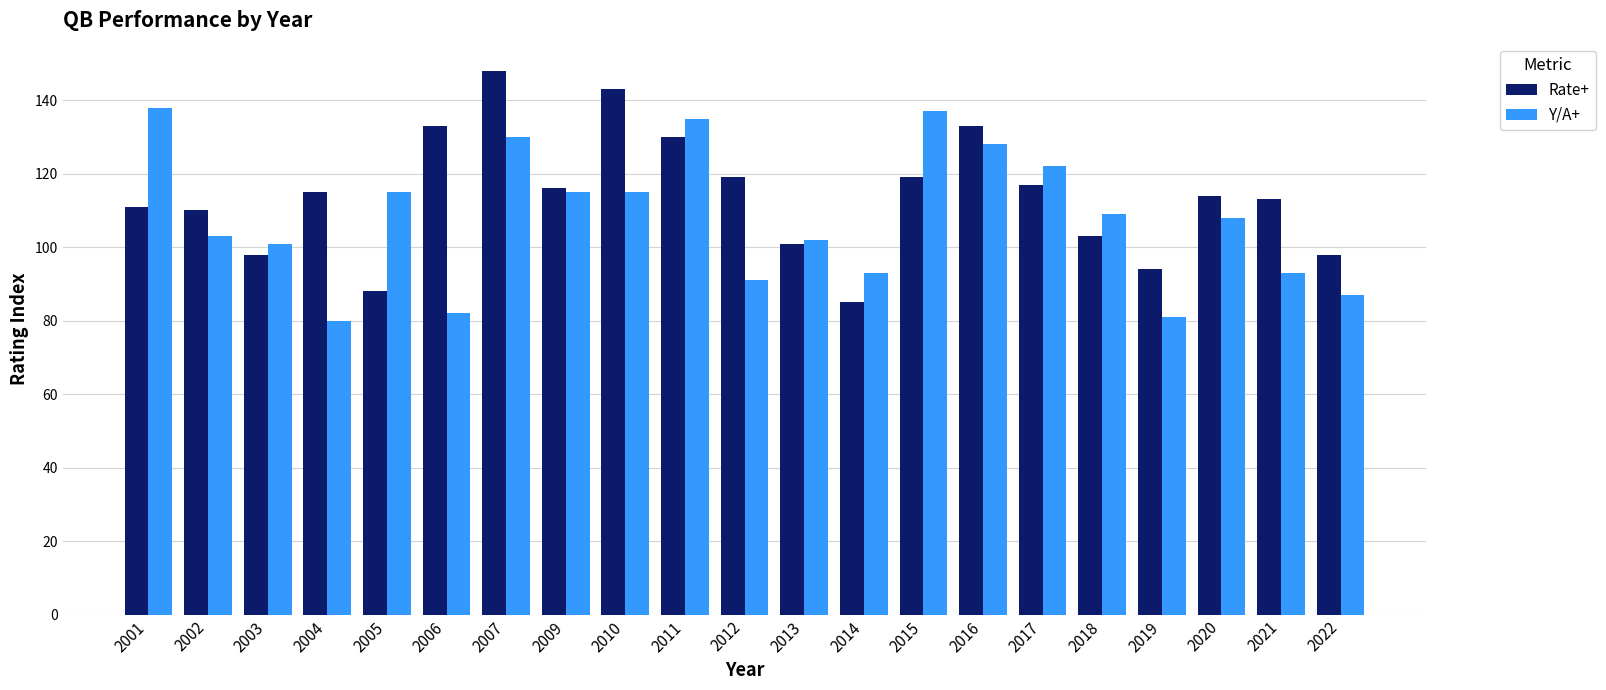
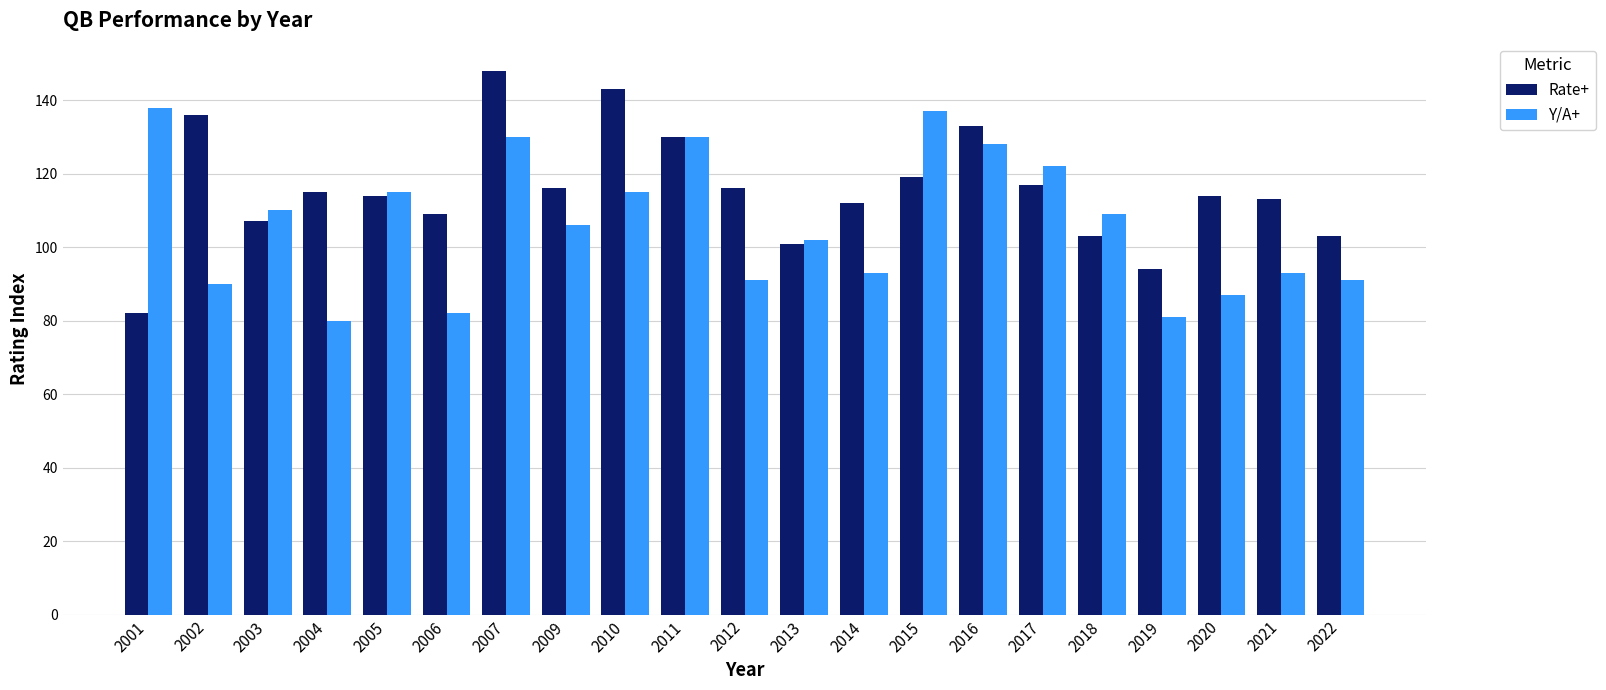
Rate+, 2001: 111 -> 82
Rate+, 2002: 110 -> 136
Y/A+, 2002: 103 -> 90
Rate+, 2003: 98 -> 107
Y/A+, 2003: 101 -> 110
Rate+, 2005: 88 -> 114
Rate+, 2006: 133 -> 109
Y/A+, 2009: 115 -> 106
Y/A+, 2011: 135 -> 130
Rate+, 2012: 119 -> 116
Rate+, 2014: 85 -> 112
Y/A+, 2020: 108 -> 87
Rate+, 2022: 98 -> 103
Y/A+, 2022: 87 -> 91
